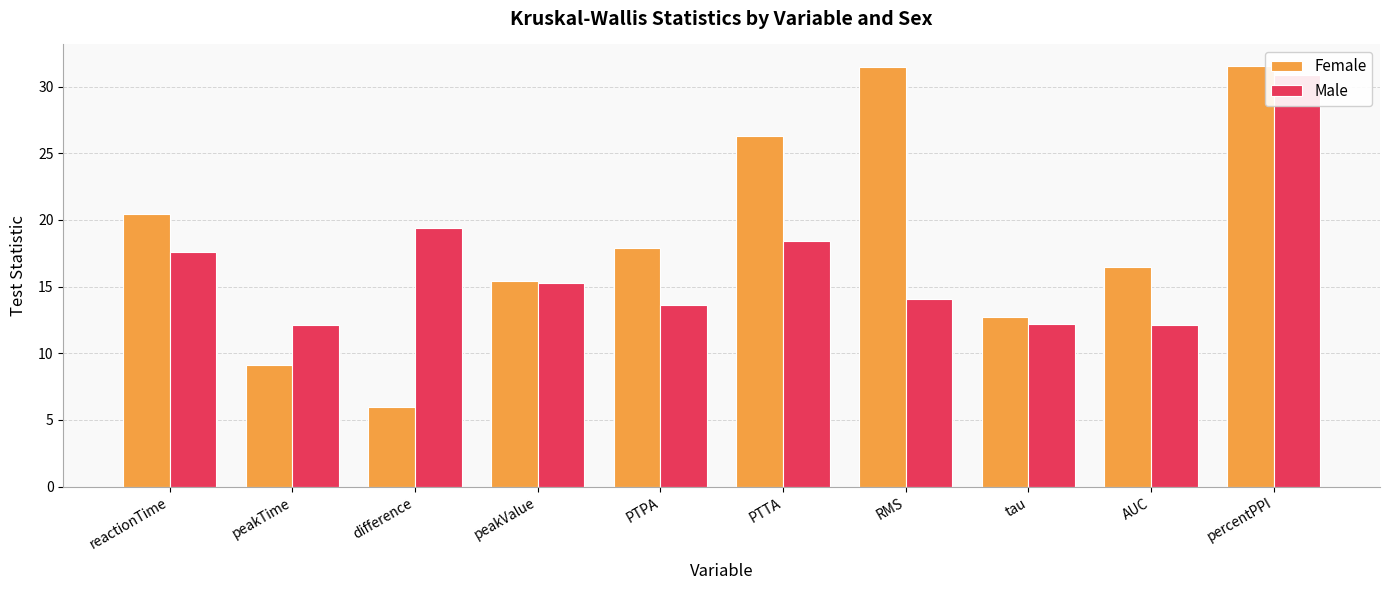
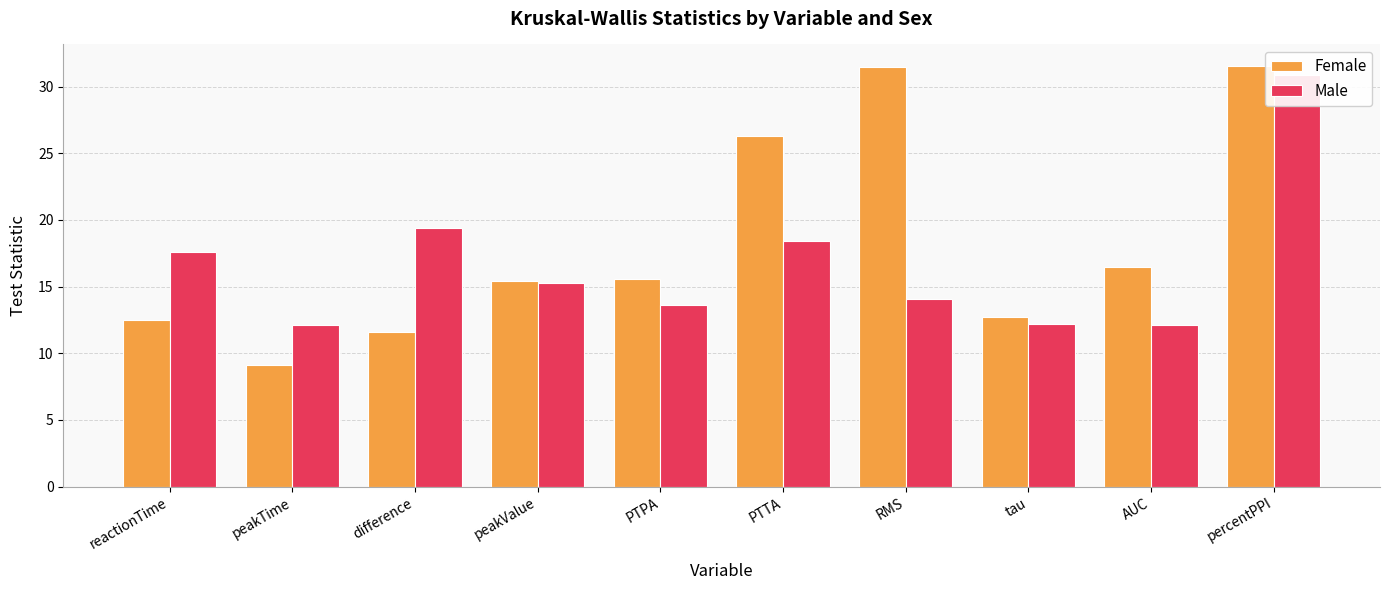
Female, reactionTime: 20.5 -> 12.5
Female, difference: 6.0 -> 11.6
Female, PTPA: 17.9 -> 15.6
